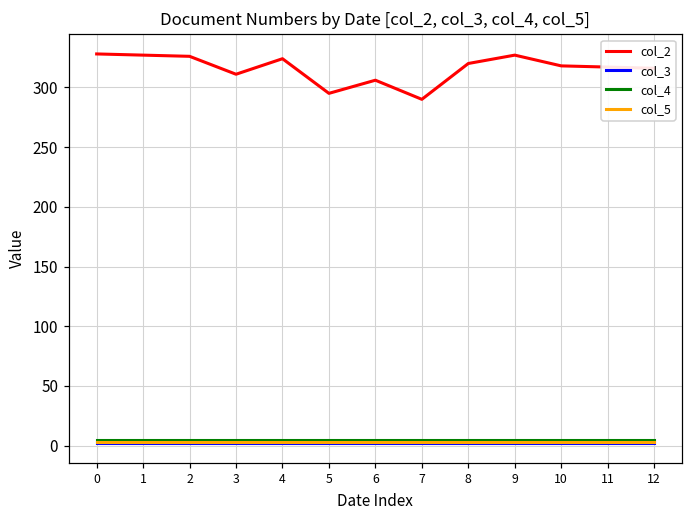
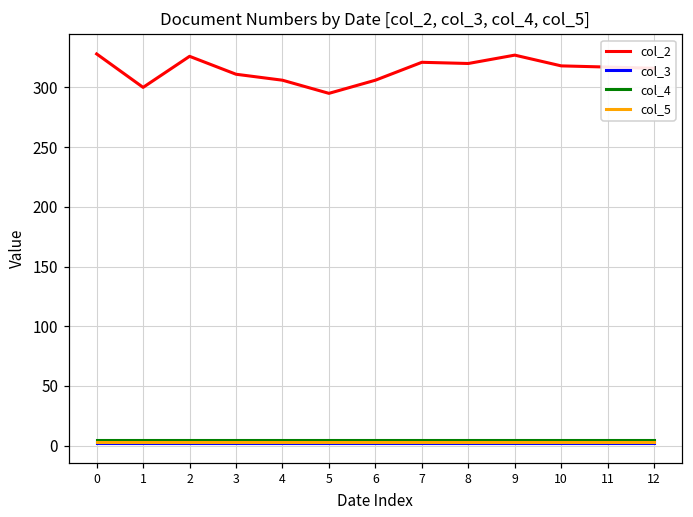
col_2, 1: 327 -> 300
col_2, 4: 324 -> 306
col_2, 7: 290 -> 321
